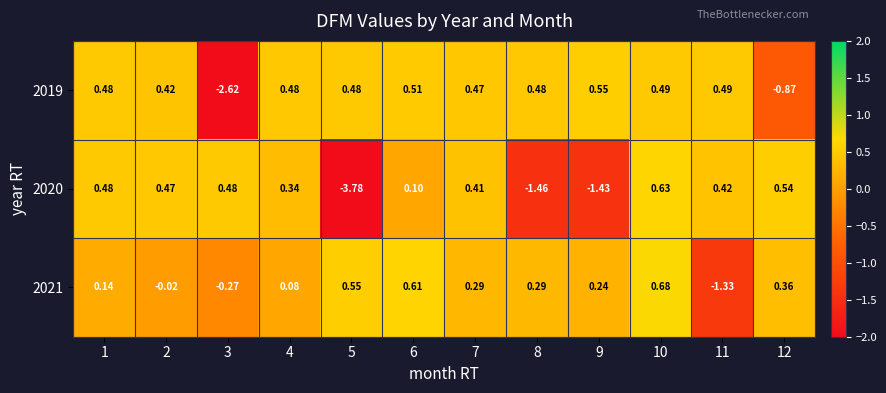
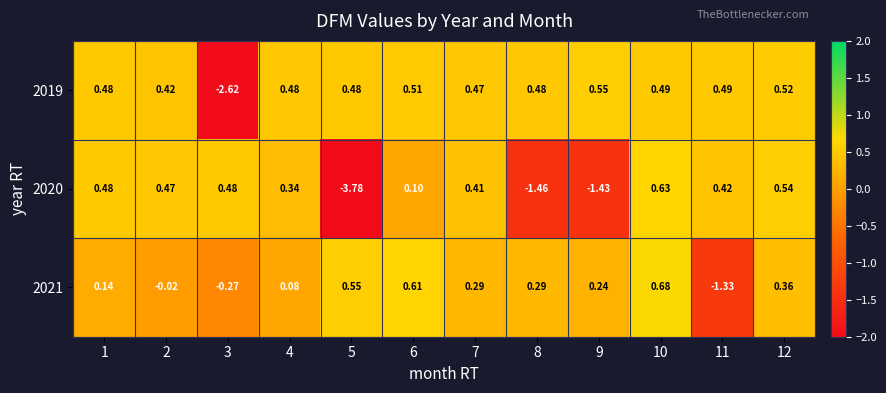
2019, 12: -0.87 -> 0.52
